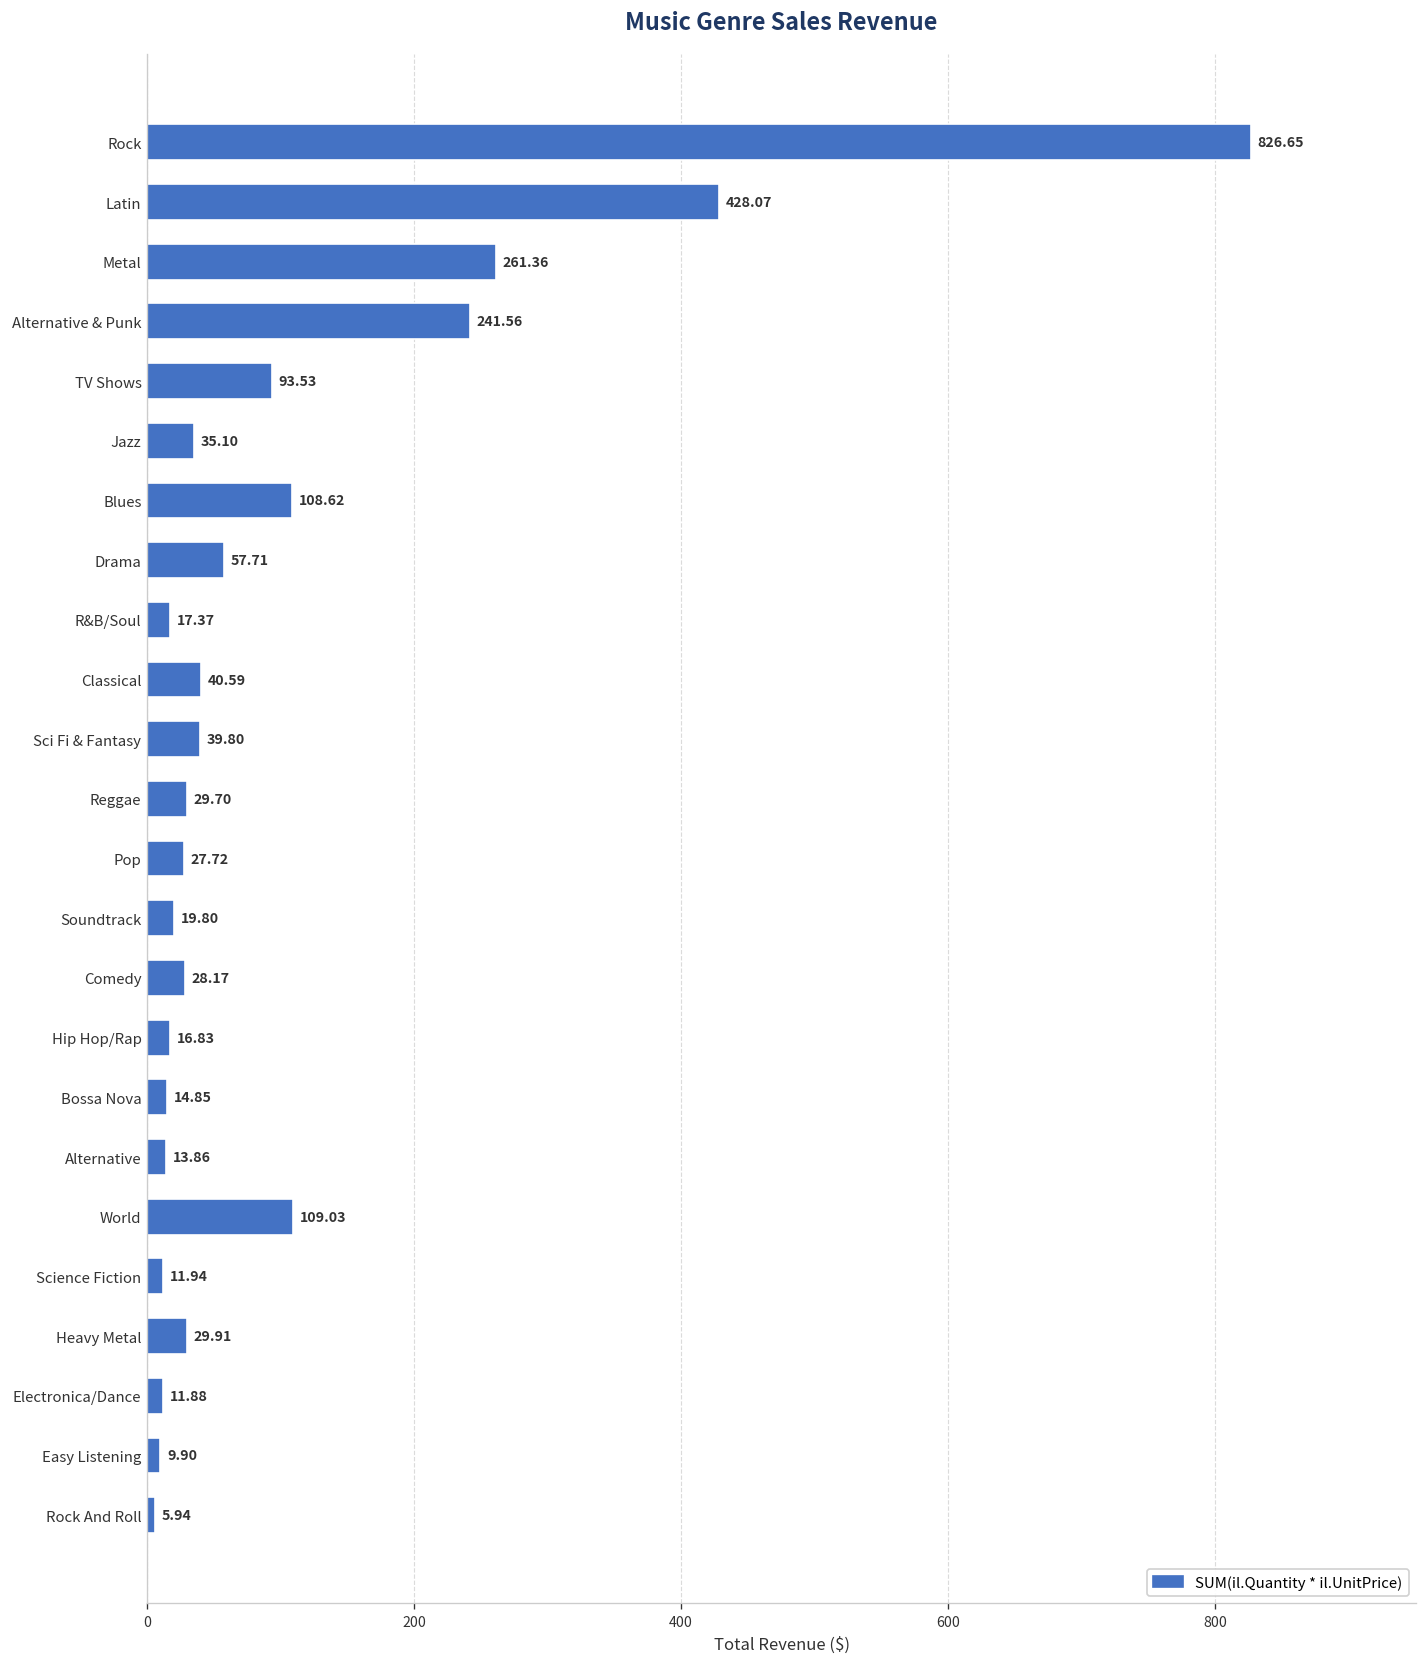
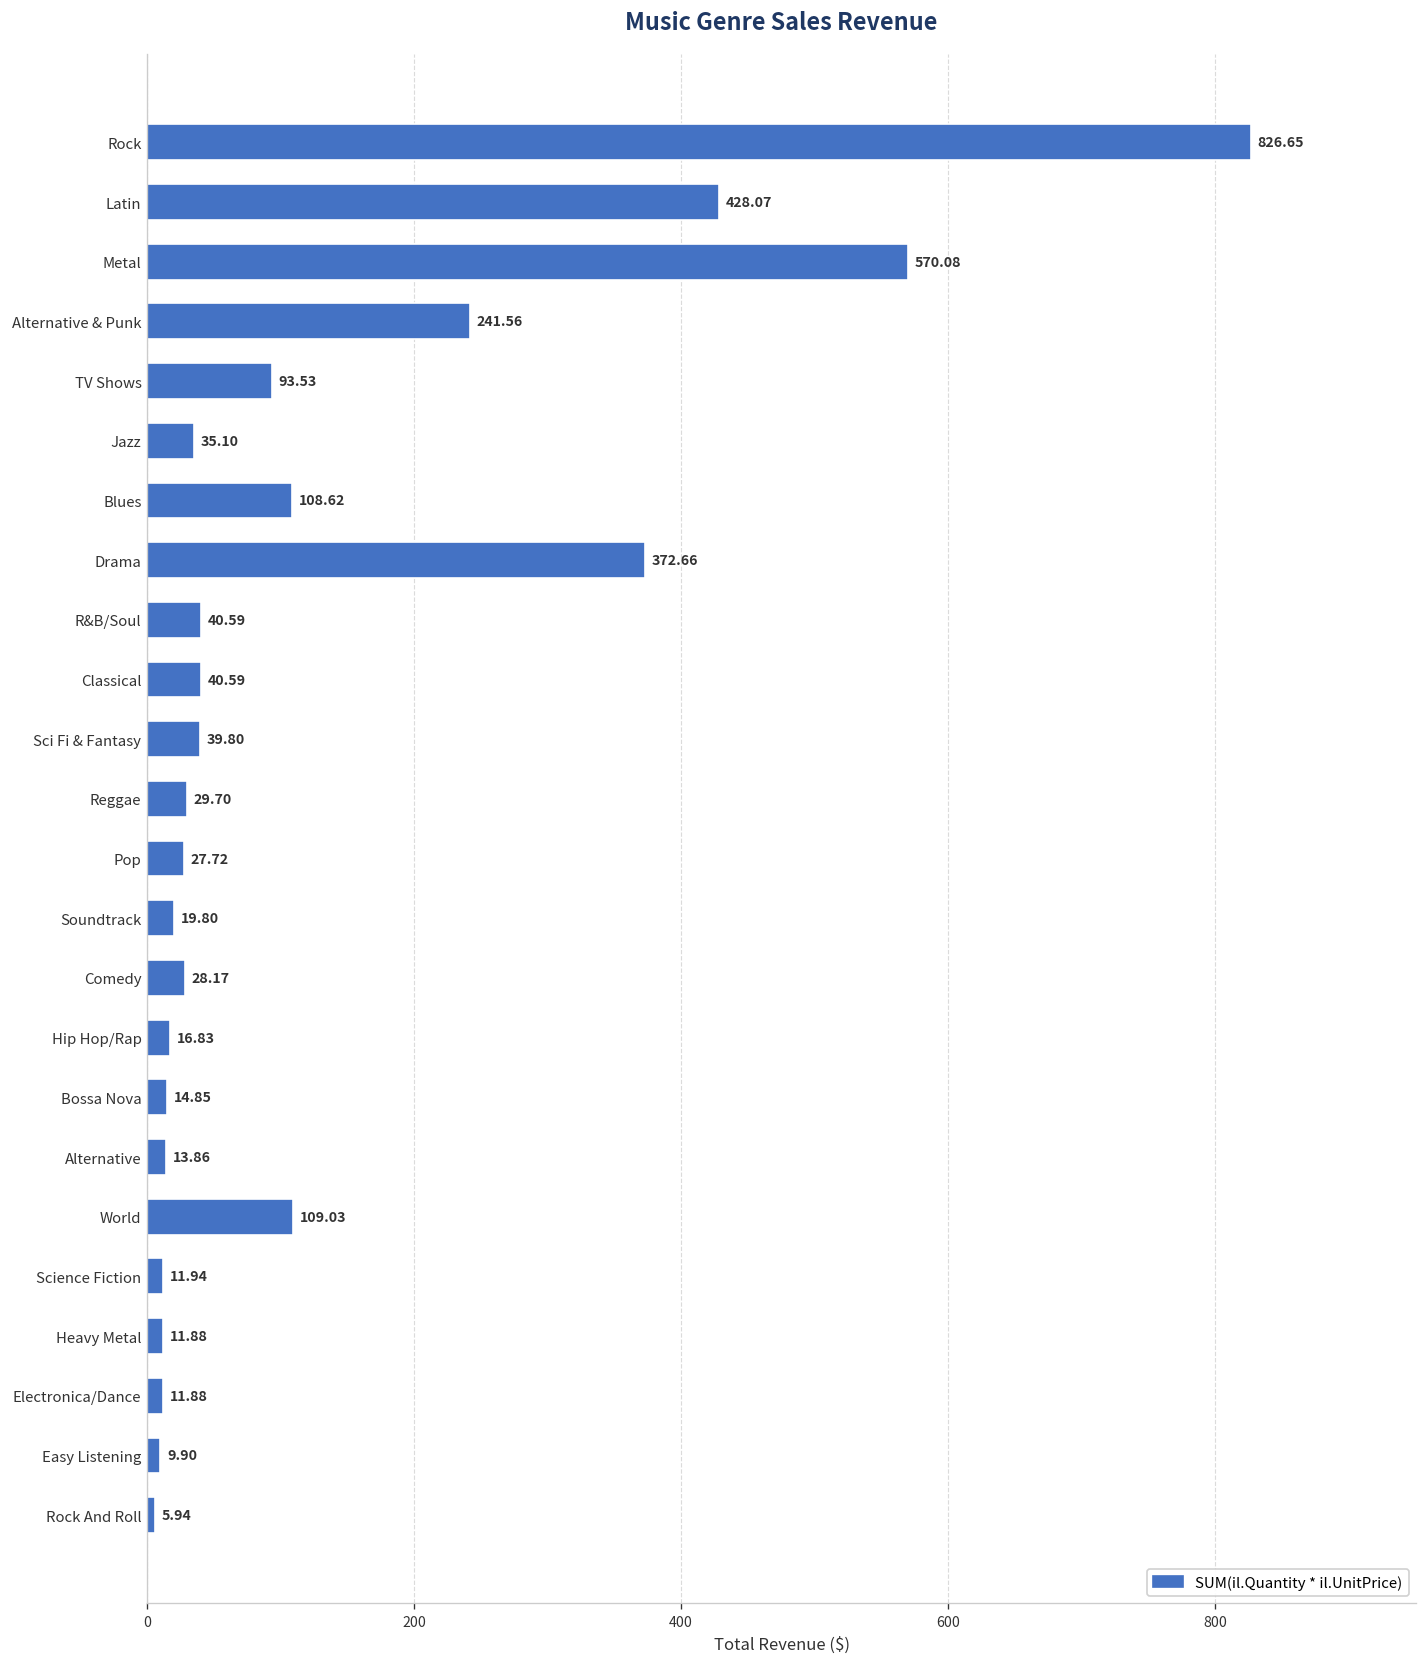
Metal: 261.36 -> 570.08
Drama: 57.71 -> 372.66
R&B/Soul: 17.37 -> 40.59
Heavy Metal: 29.91 -> 11.88
